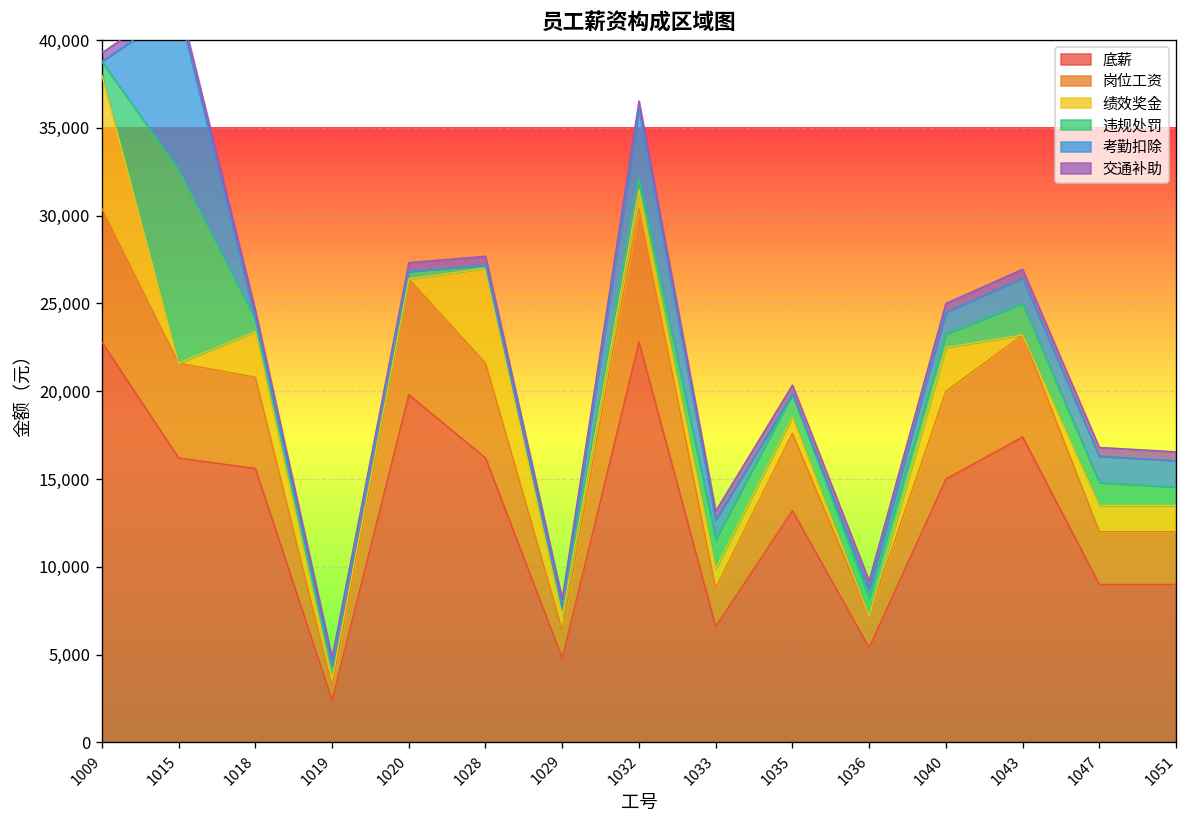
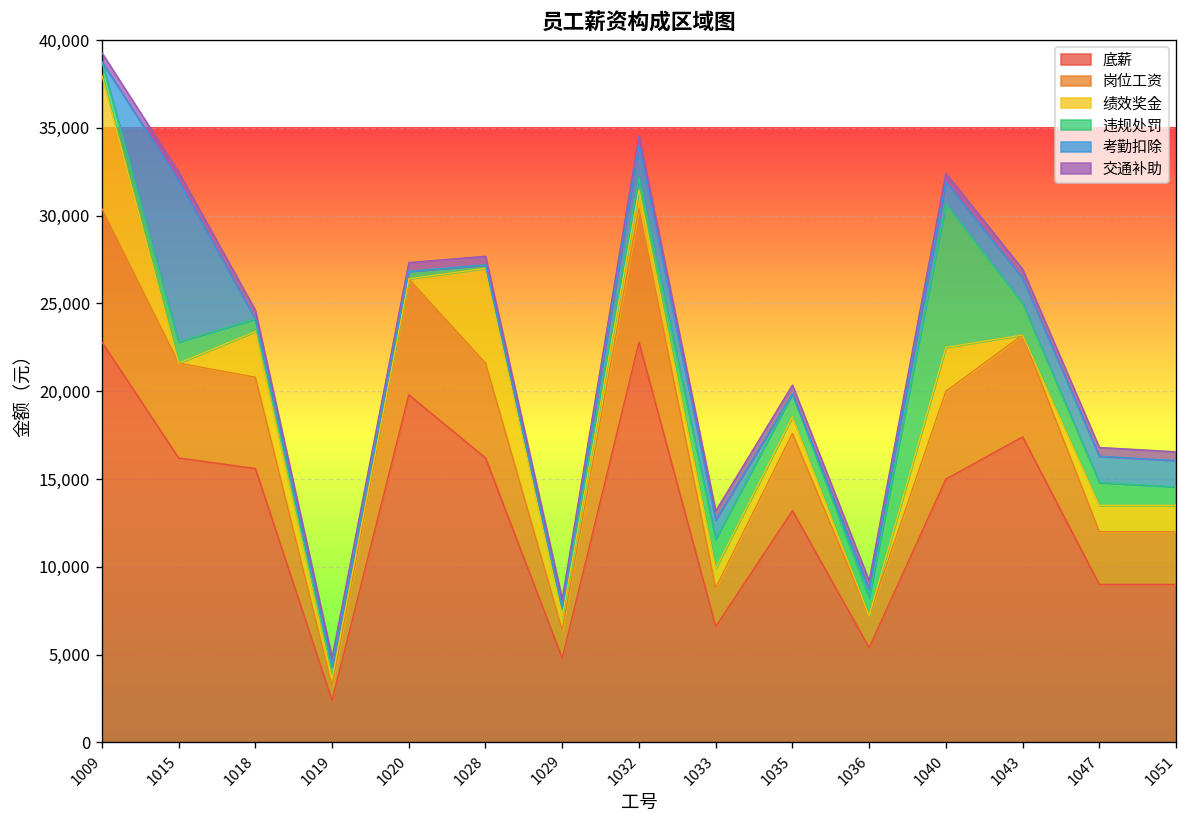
违规处罚, 1015: 11,000 -> 1,200
考勤扣除, 1032: 3,900 -> 1,900
违规处罚, 1040: 800 -> 8,200
